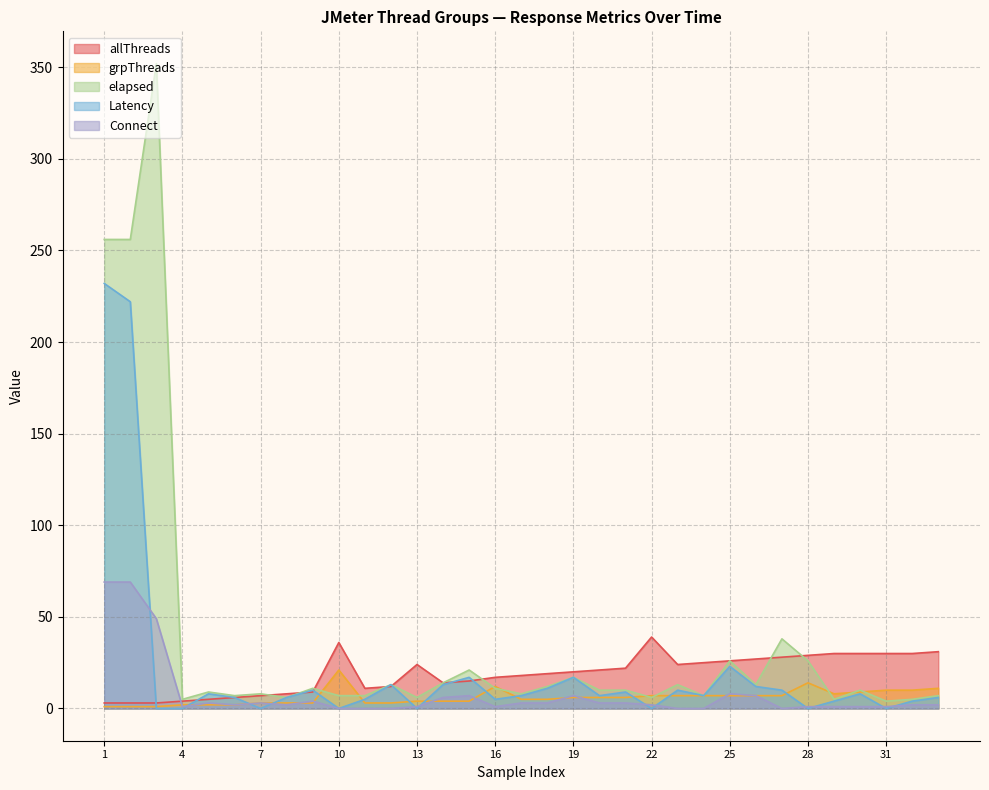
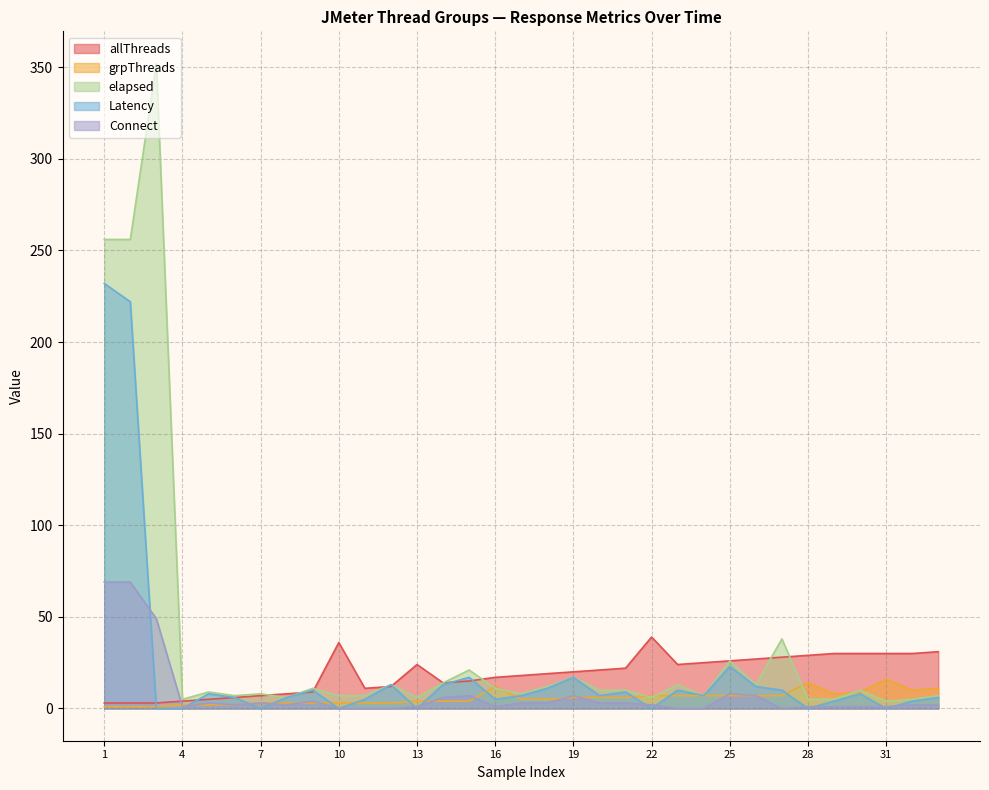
grpThreads, 10: 21 -> 3
elapsed, 28: 26 -> 5
grpThreads, 31: 10 -> 16
